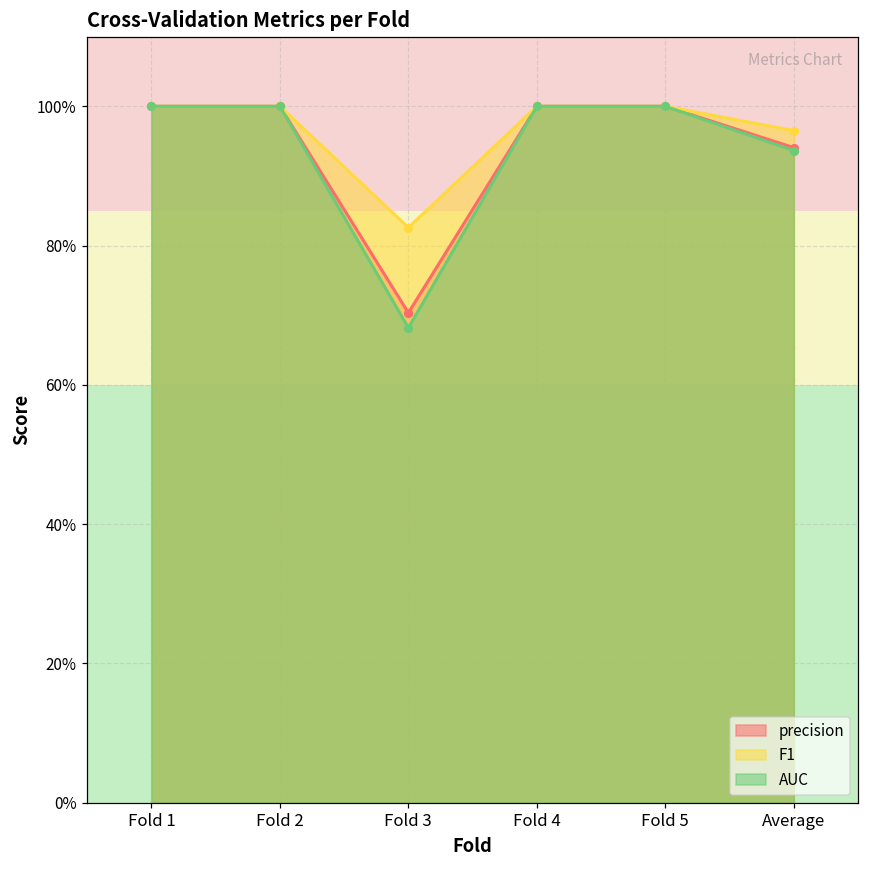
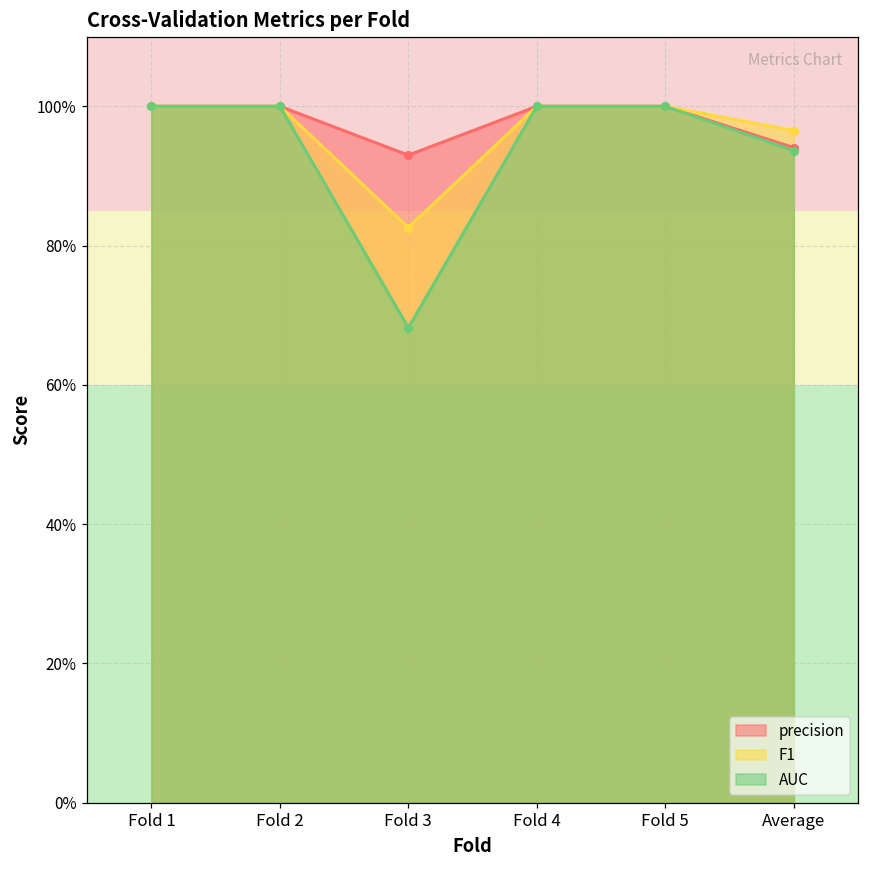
precision, Fold 3: 70% -> 93%
